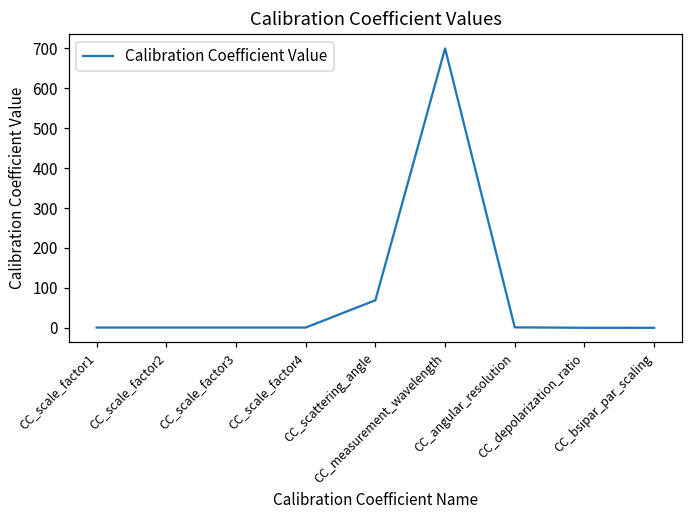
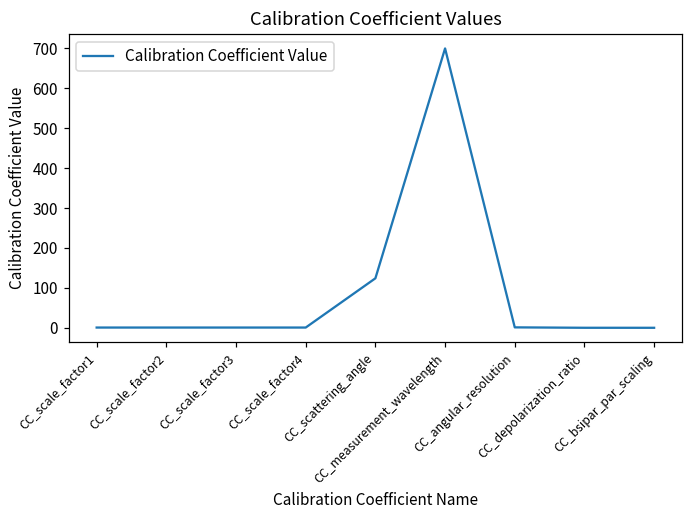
CC_scattering_angle: 70 -> 120
